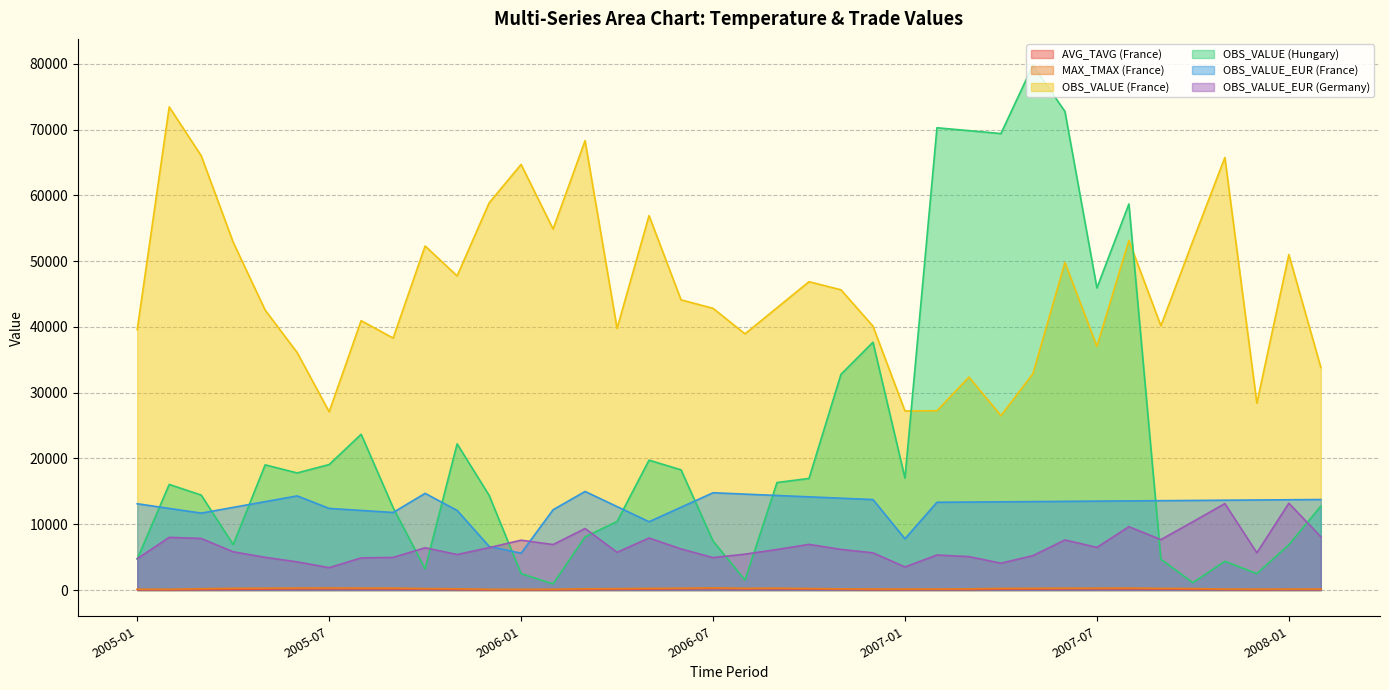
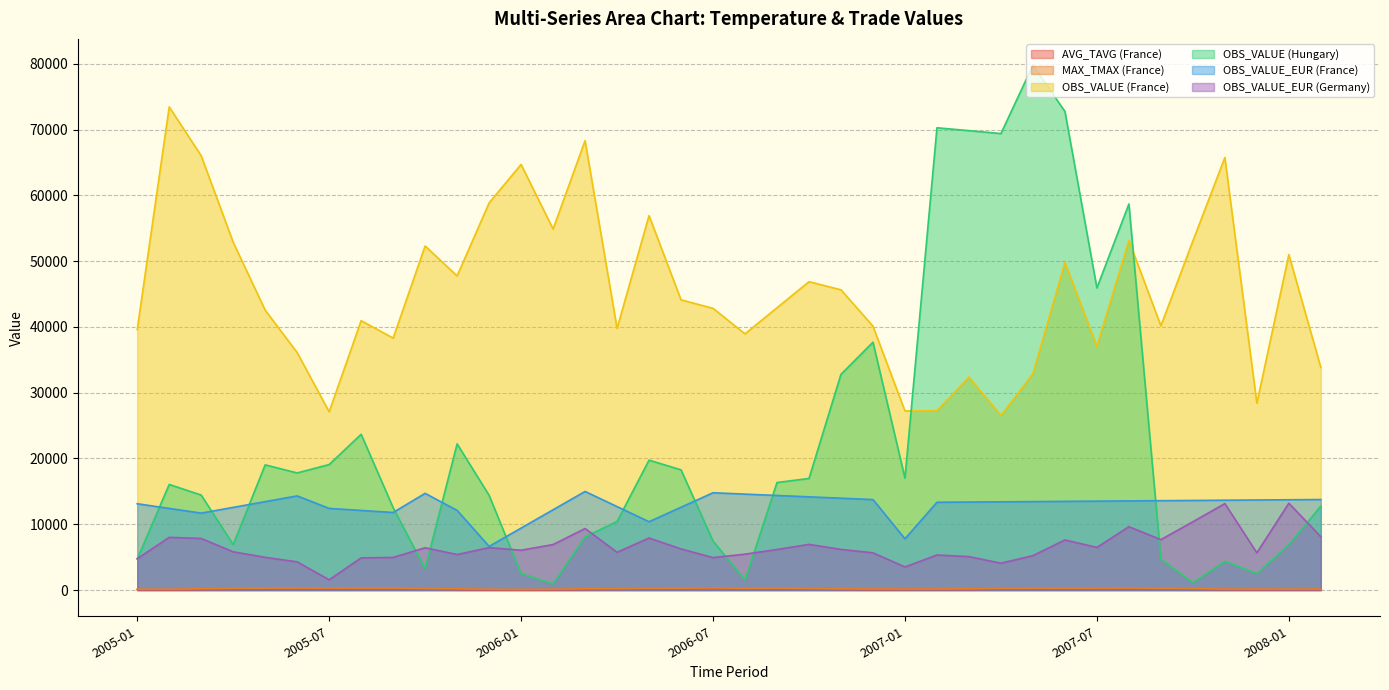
OBS_VALUE_EUR (Germany), 2005-07: 3000 -> 2000
OBS_VALUE_EUR (France), 2006-01: 6000 -> 9000
OBS_VALUE_EUR (Germany), 2006-01: 8000 -> 6000
